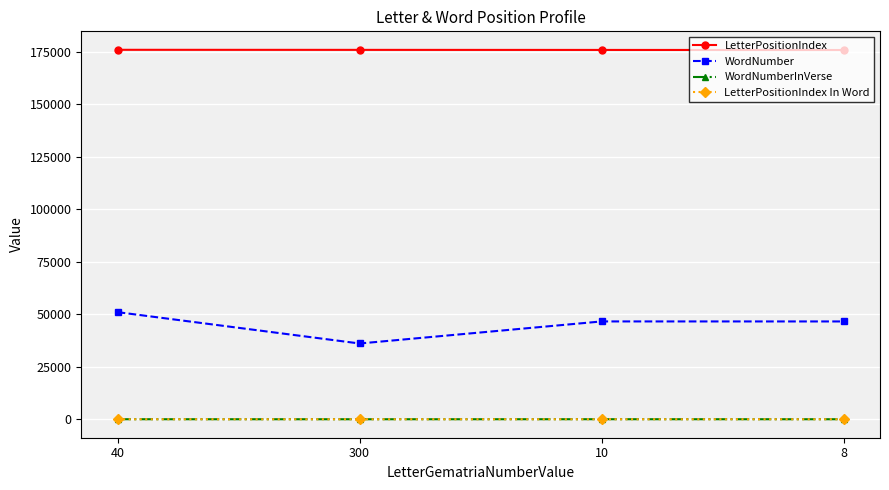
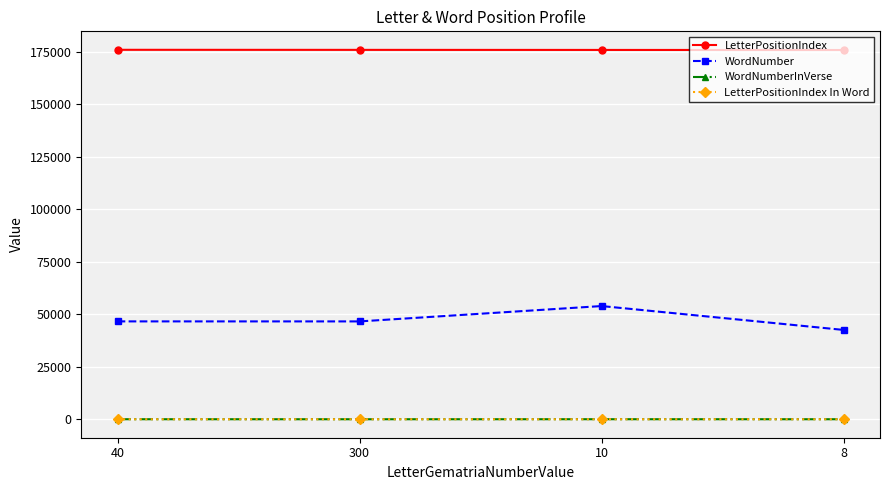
WordNumber, 40: 51000 -> 47000
WordNumber, 300: 36000 -> 47000
WordNumber, 10: 47000 -> 54000
WordNumber, 8: 47000 -> 43000
